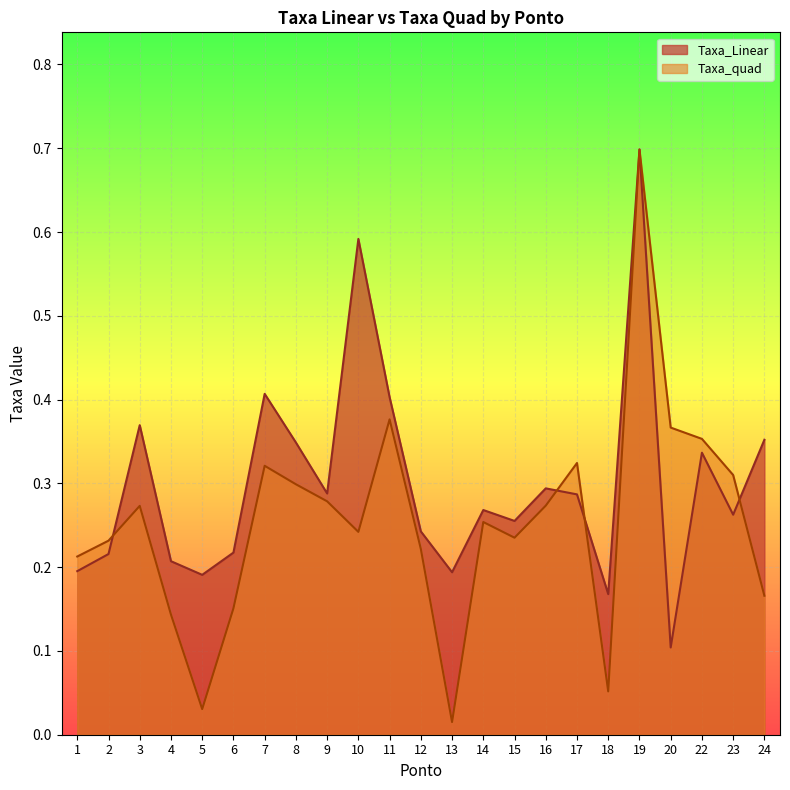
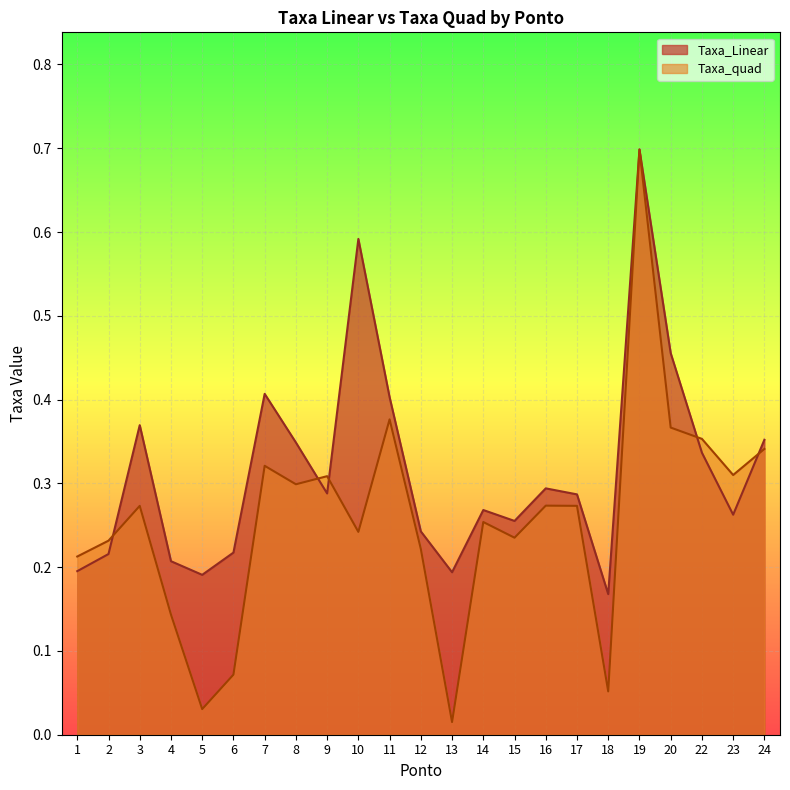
Taxa_quad, 6: 0.15 -> 0.07
Taxa_quad, 9: 0.28 -> 0.31
Taxa_quad, 17: 0.32 -> 0.27
Taxa_Linear, 20: 0.10 -> 0.46
Taxa_quad, 24: 0.17 -> 0.34
